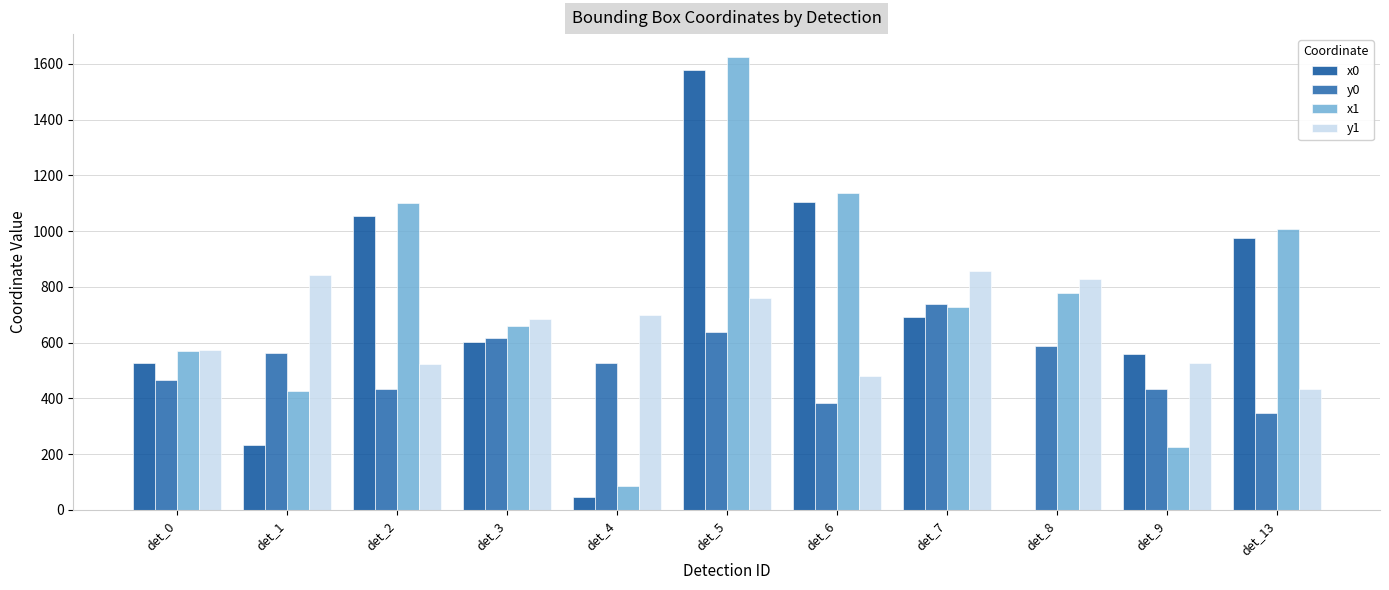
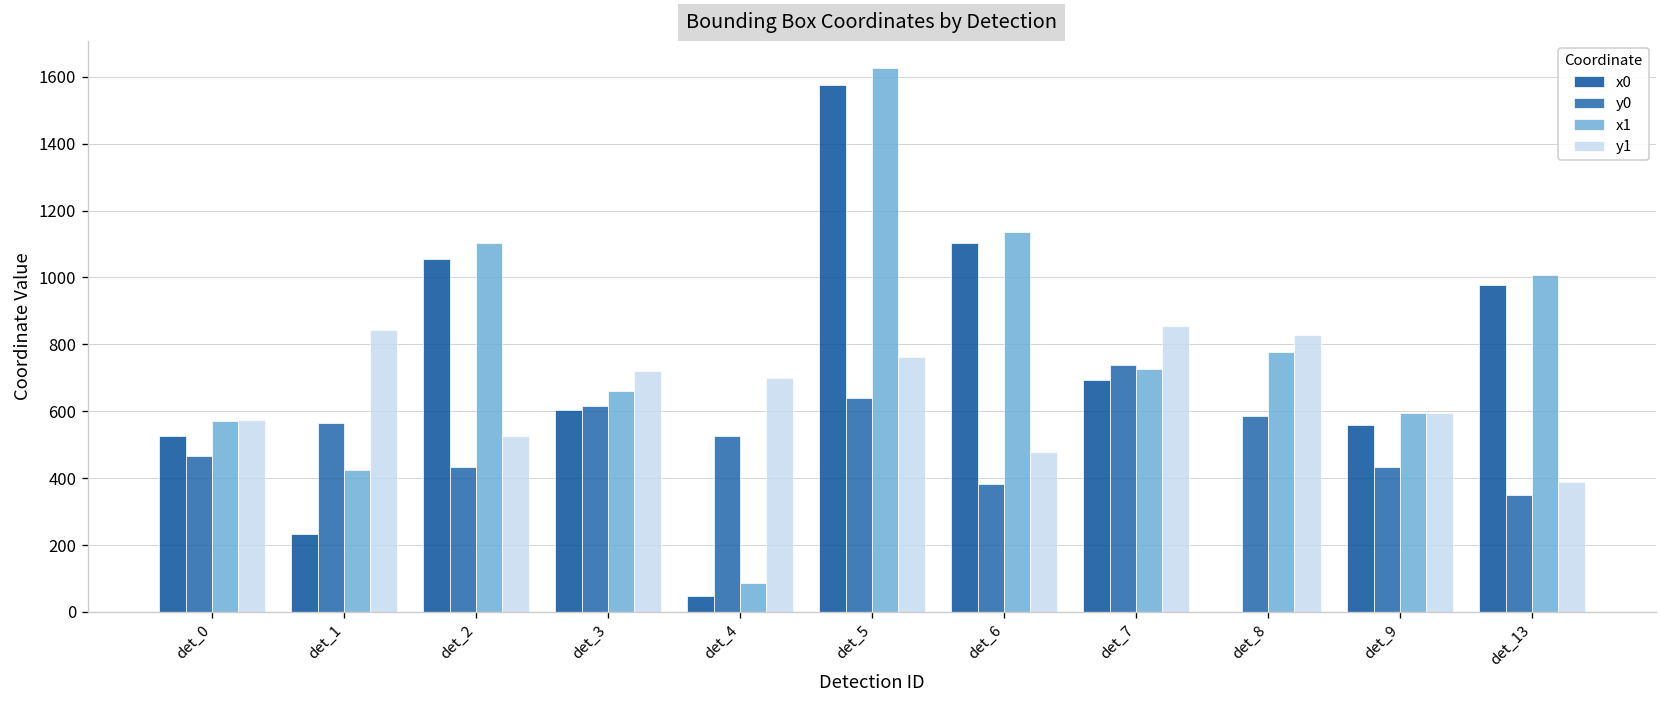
y1, det_3: 680 -> 720
x1, det_9: 230 -> 590
y1, det_9: 530 -> 590
y1, det_13: 430 -> 390
